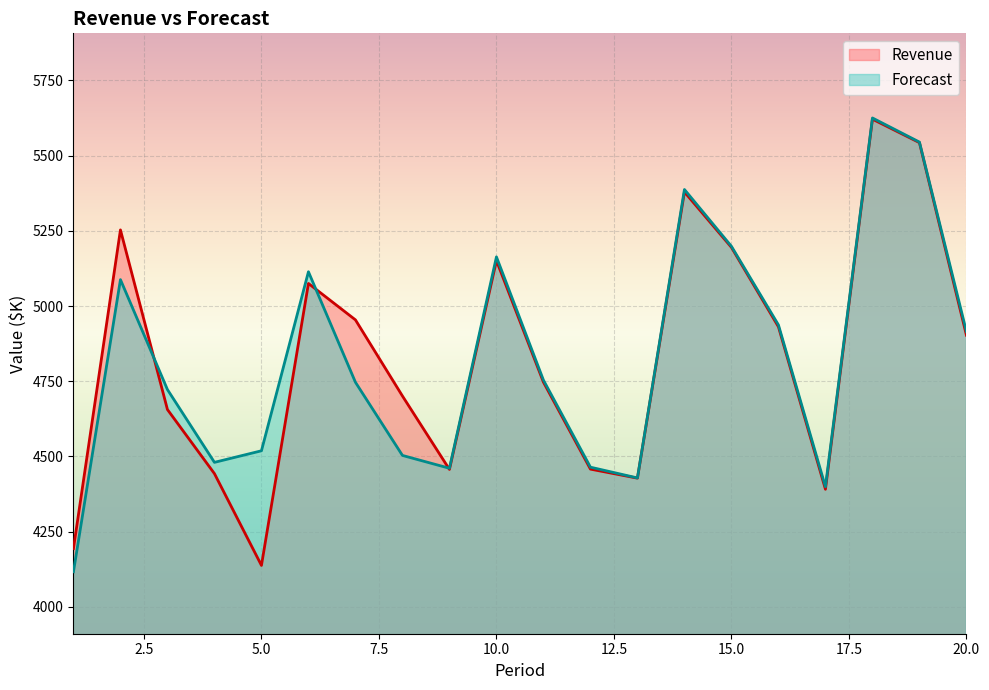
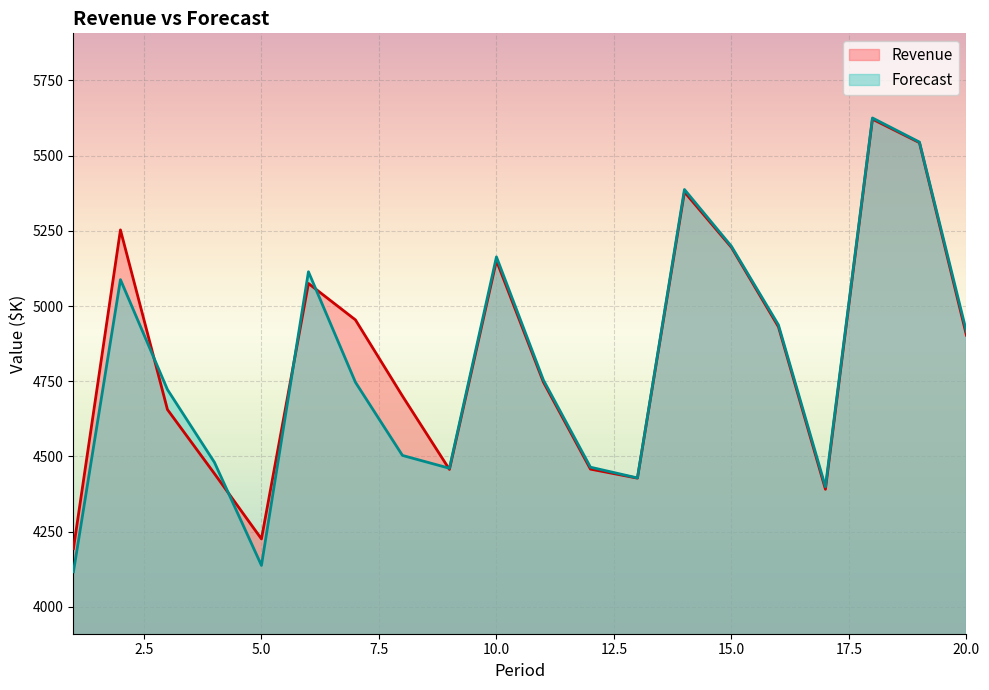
Revenue, 5.0: 4140 -> 4230
Forecast, 5.0: 4520 -> 4140
